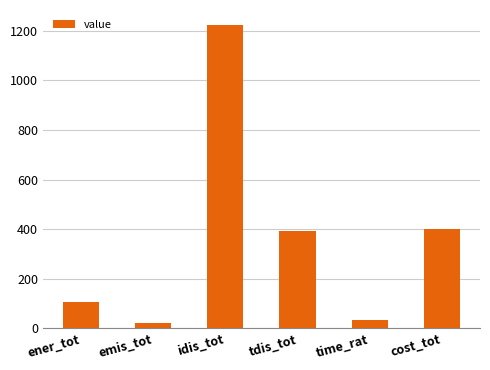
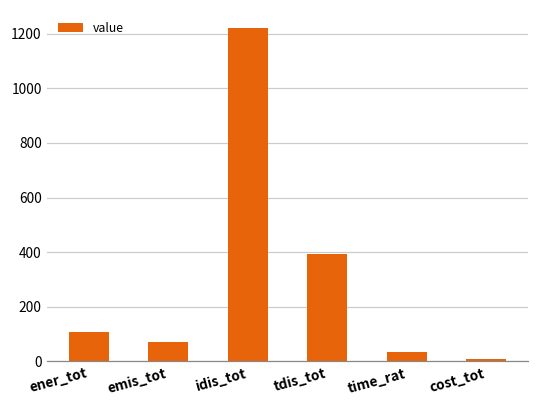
emis_tot: 20 -> 70
cost_tot: 400 -> 10
